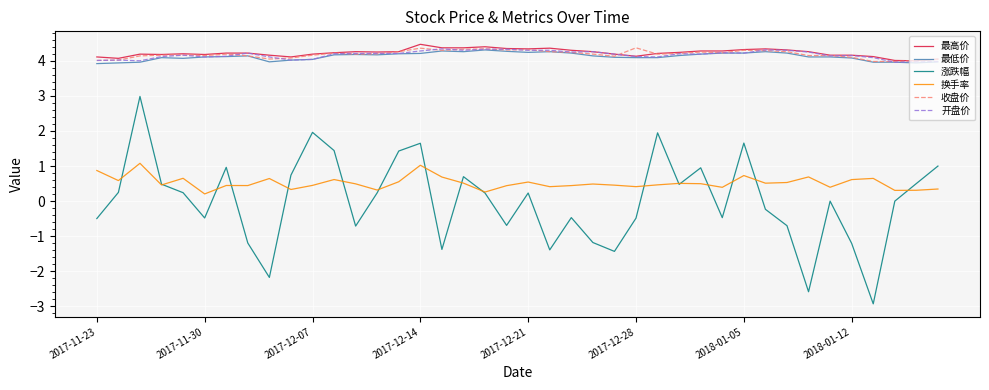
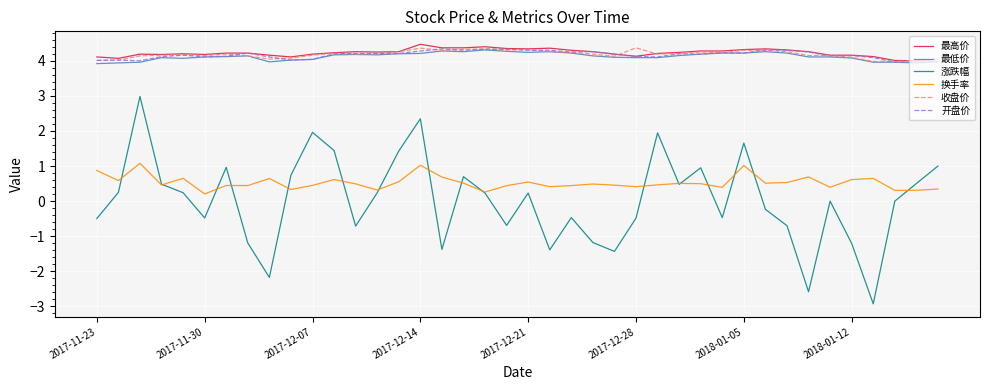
涨跌幅, 2017-12-14: 1.6 -> 2.3
换手率, 2018-01-05: 0.7 -> 1.0
